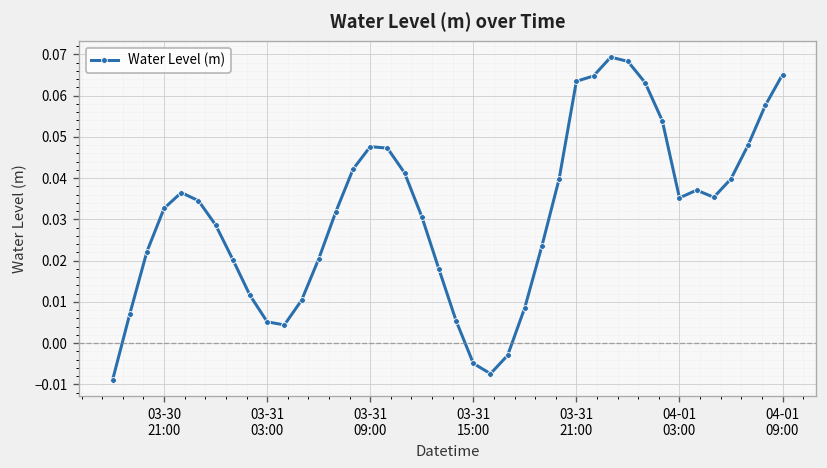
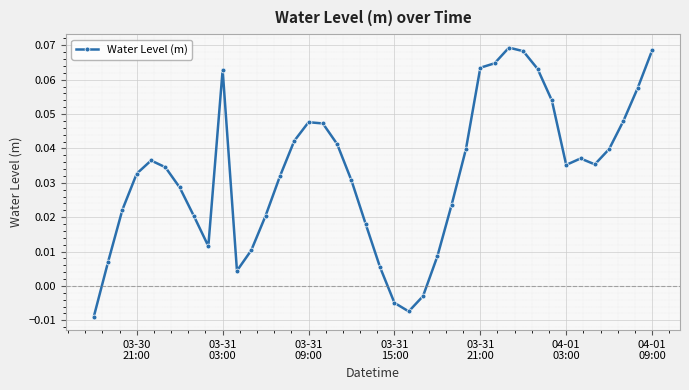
03-31 03:00: 0.005 -> 0.063
04-01 09:00: 0.065 -> 0.069
